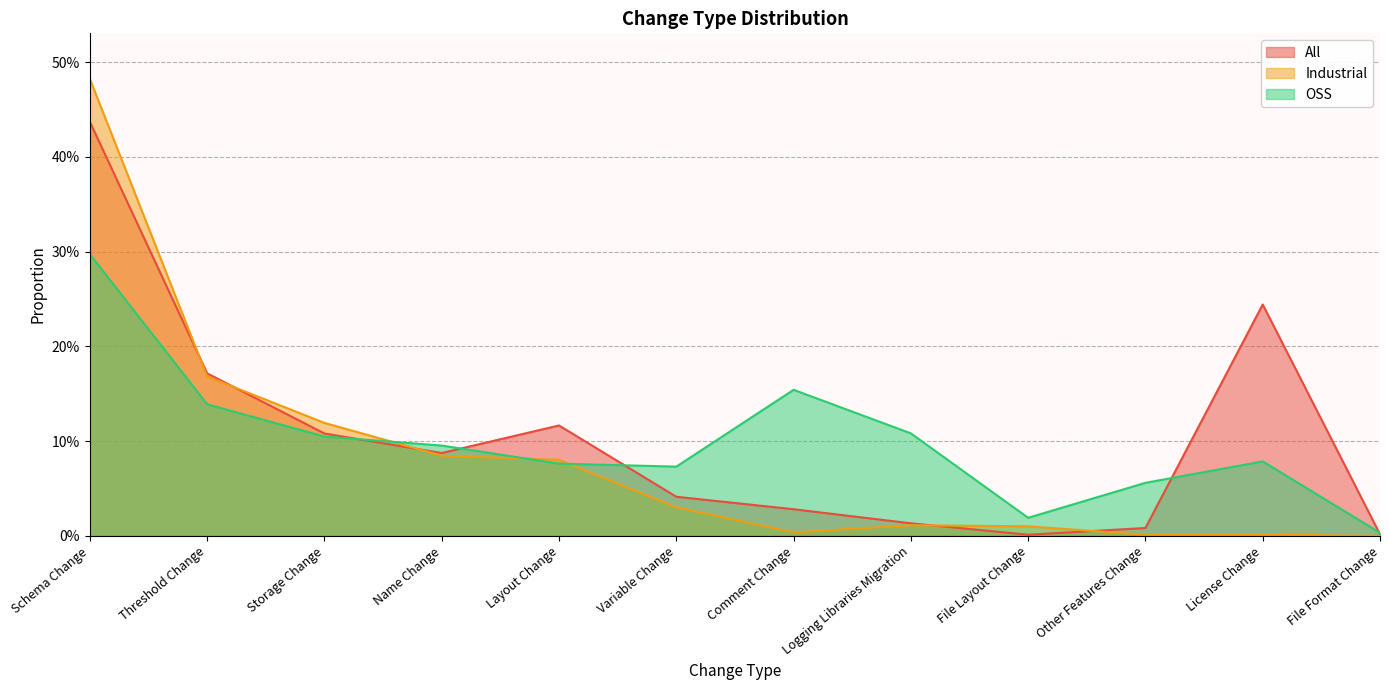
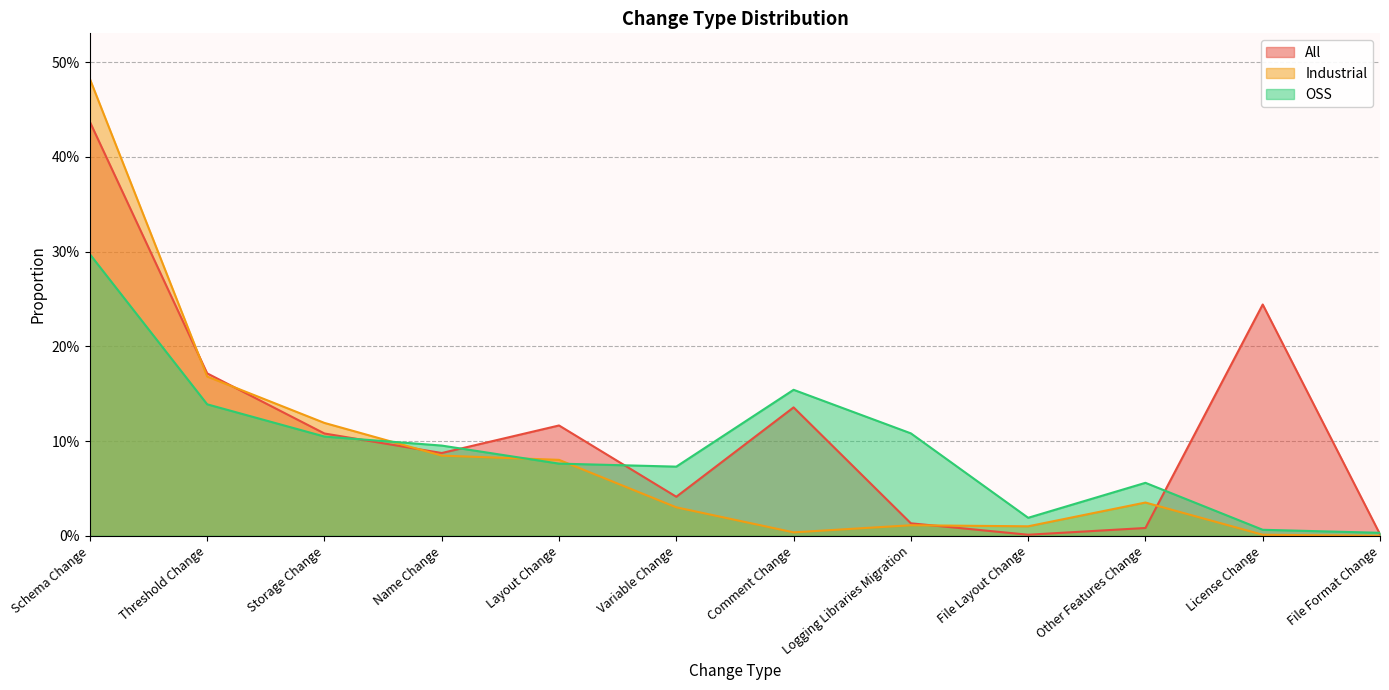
All, Comment Change: 3% -> 14%
Industrial, Other Features Change: 0% -> 4%
OSS, License Change: 8% -> 1%
